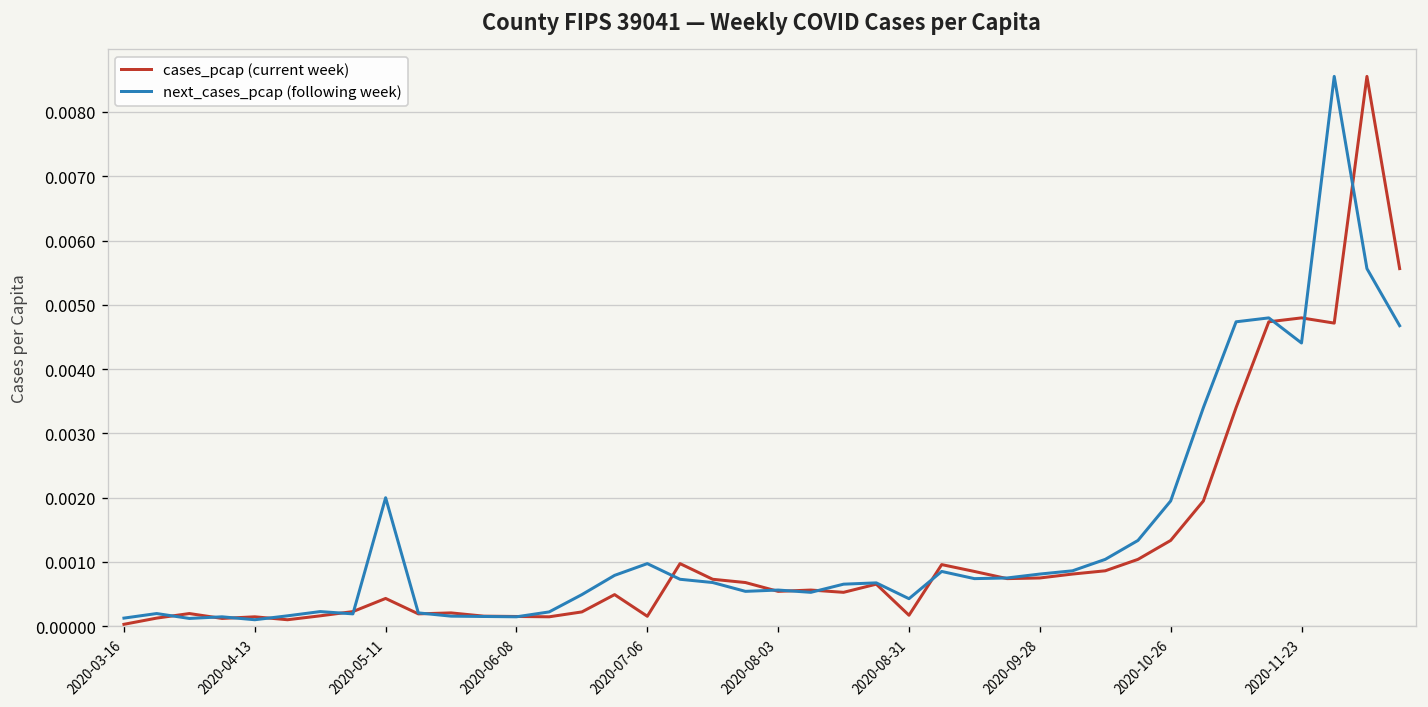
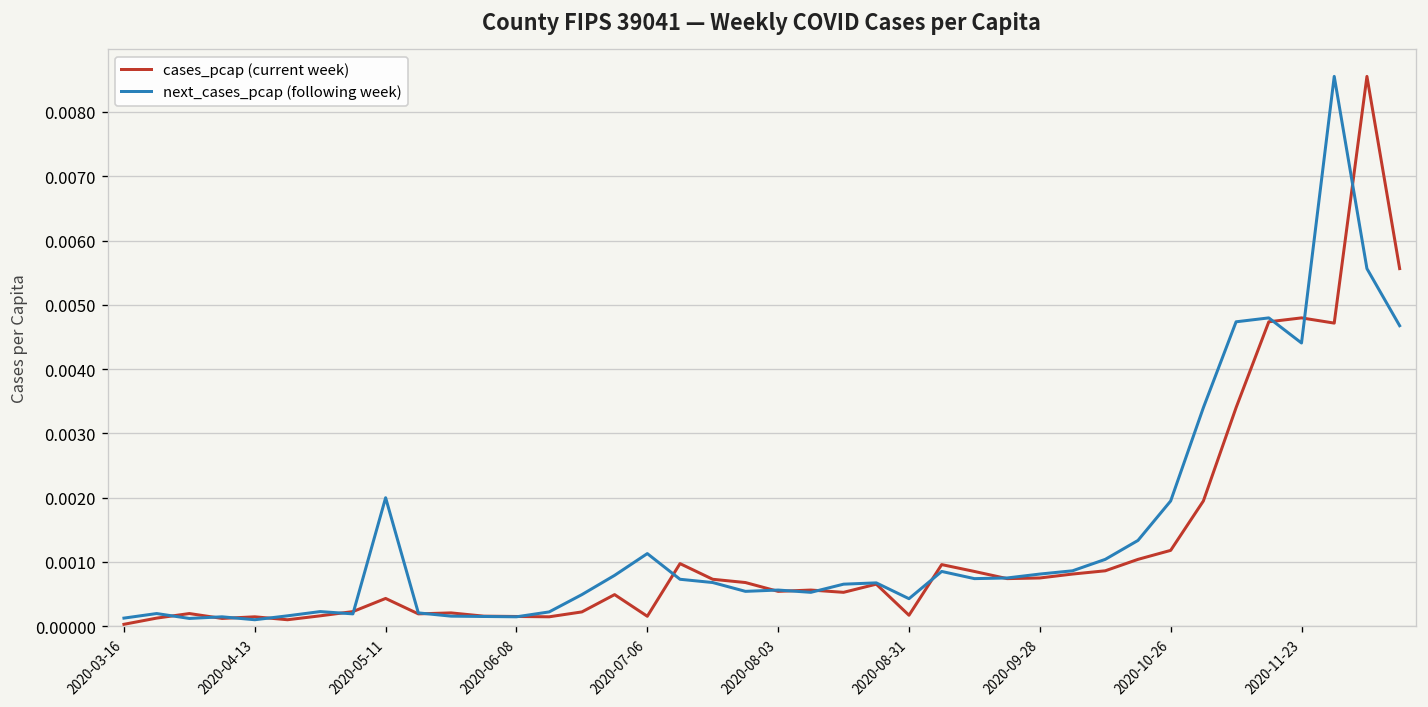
next_cases_pcap (following week), 2020-07-06: 0.0010 -> 0.0011
cases_pcap (current week), 2020-10-26: 0.0013 -> 0.0012
